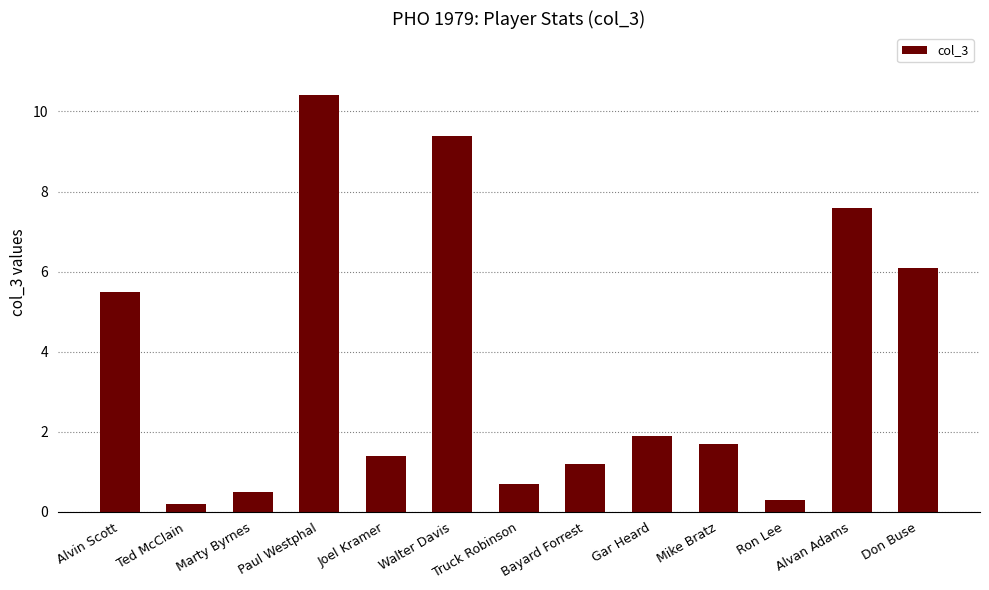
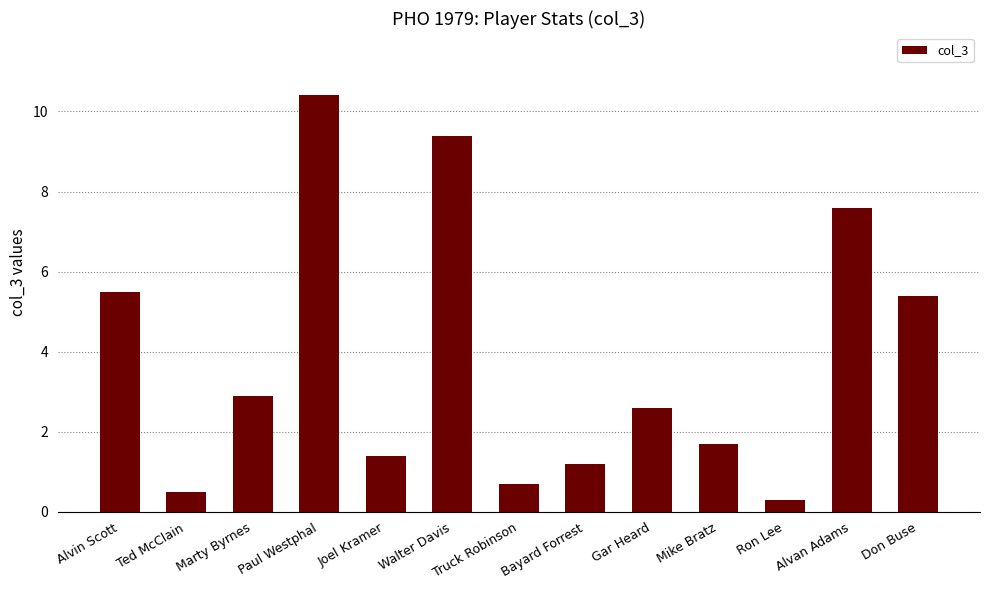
Ted McClain: 0.2 -> 0.5
Marty Byrnes: 0.5 -> 2.9
Gar Heard: 1.9 -> 2.6
Don Buse: 6.1 -> 5.4
